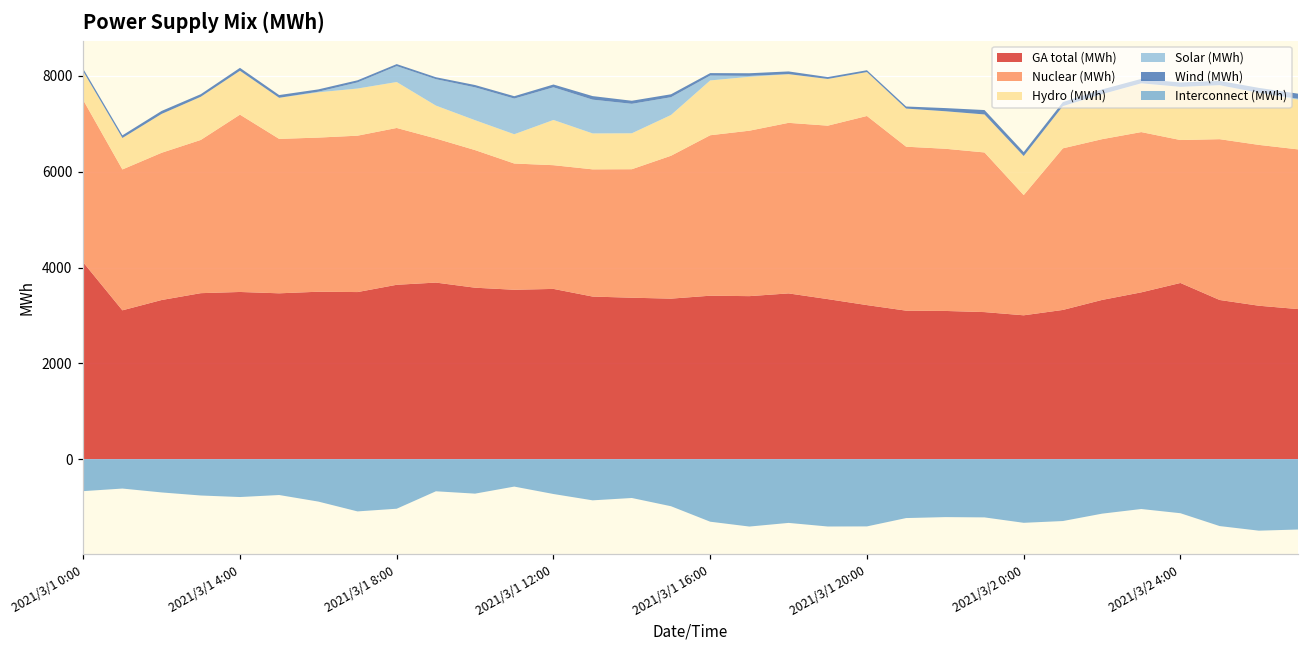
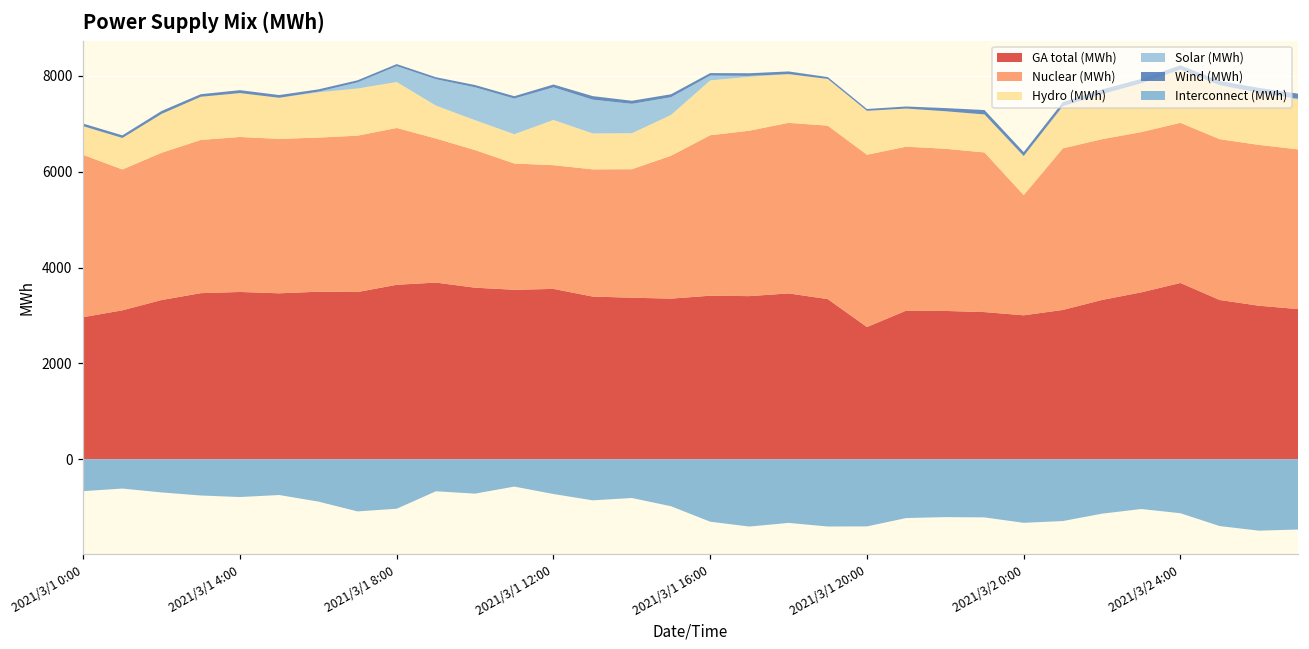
GA total (MWh), 2021/3/1 0:00: 4100 -> 3000
Nuclear (MWh), 2021/3/1 4:00: 3700 -> 3200
GA total (MWh), 2021/3/1 20:00: 3200 -> 2800
Nuclear (MWh), 2021/3/1 20:00: 3900 -> 3600
Nuclear (MWh), 2021/3/2 4:00: 3000 -> 3300
